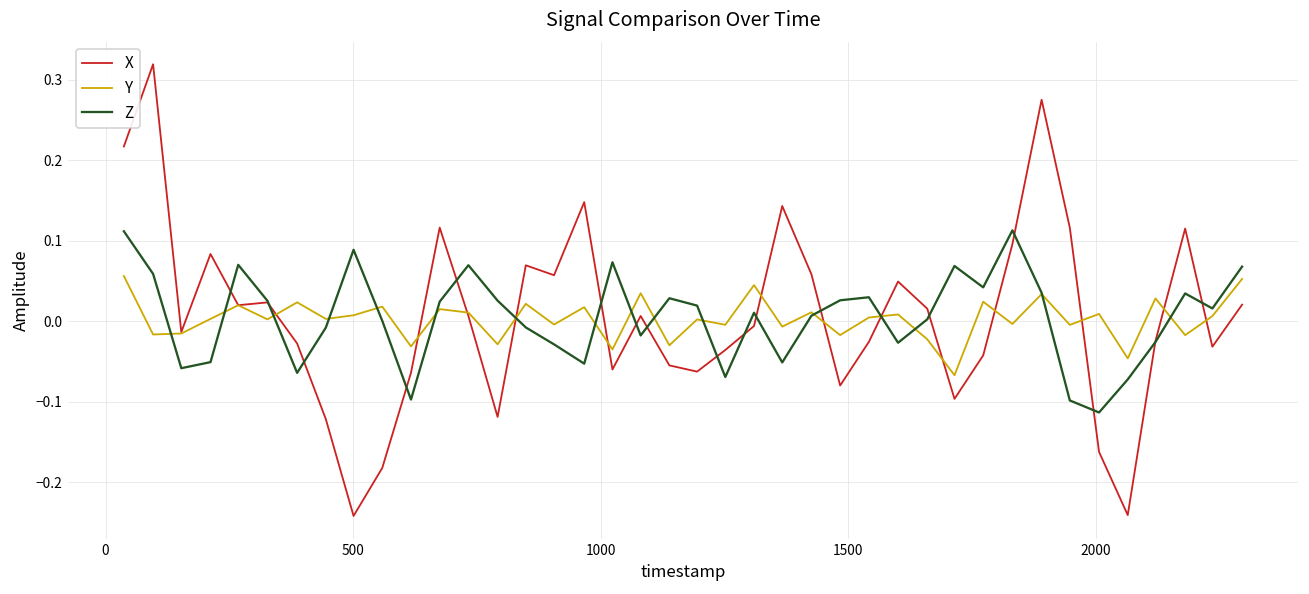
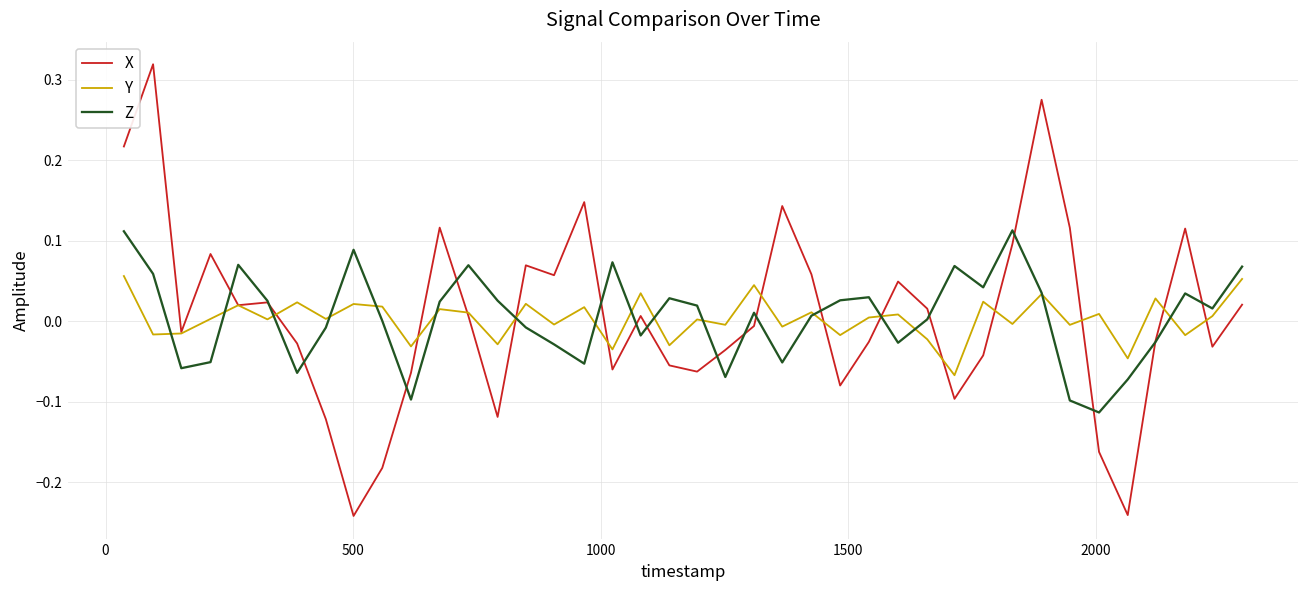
Y, 500: 0.01 -> 0.02
